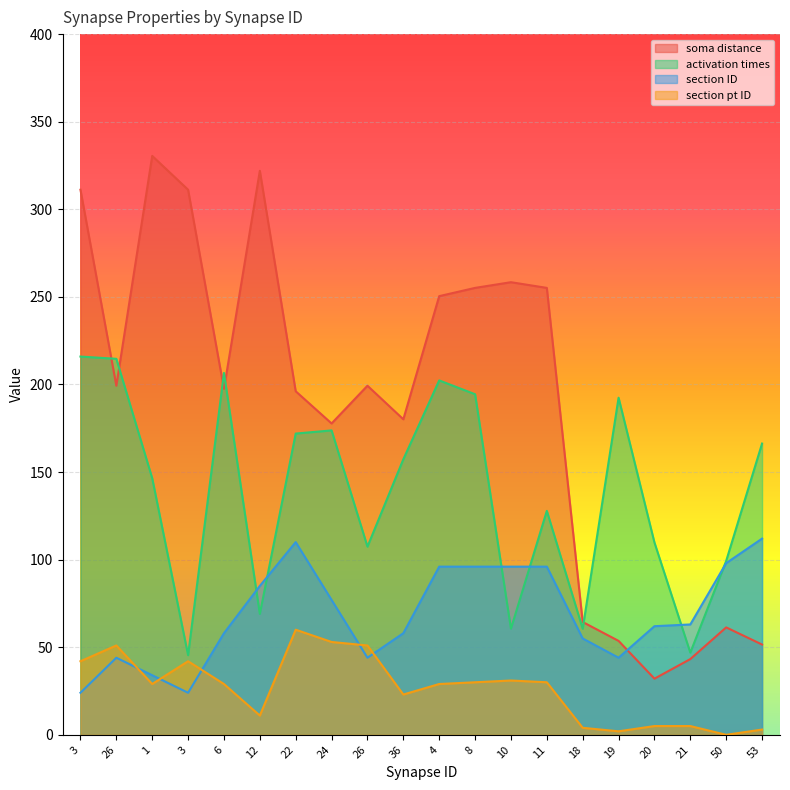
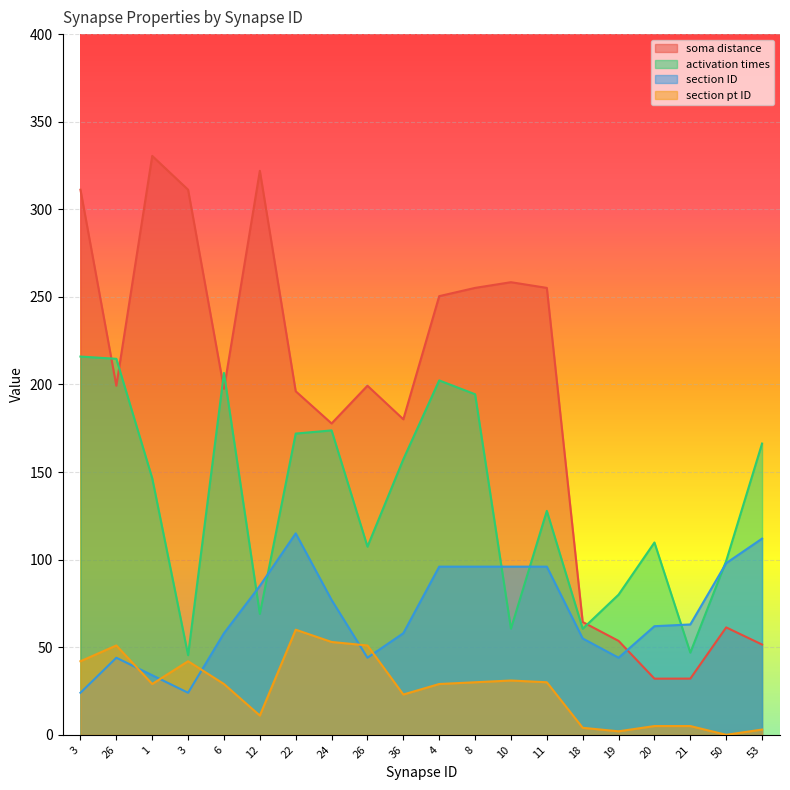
section ID, 22: 110 -> 115
activation times, 19: 192 -> 80
soma distance, 21: 43 -> 32
